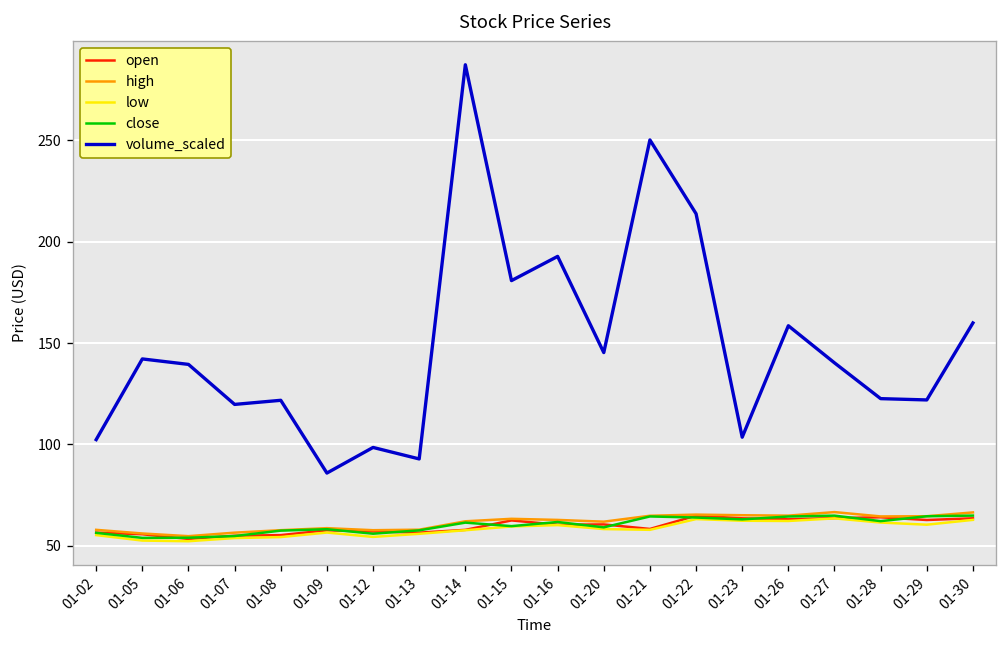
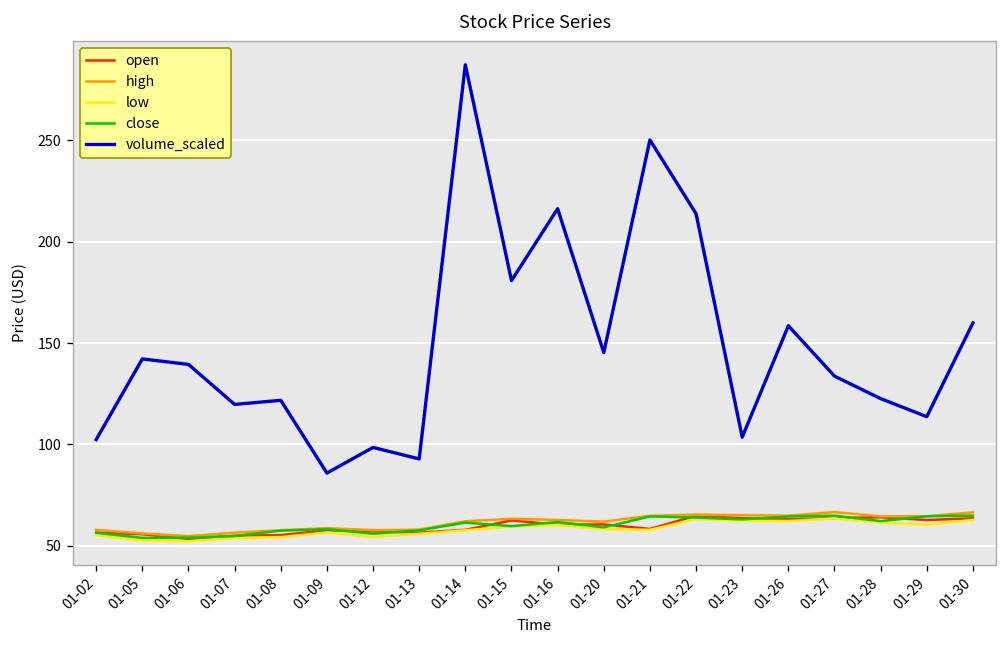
volume_scaled, 01-16: 193 -> 216
volume_scaled, 01-27: 140 -> 134
volume_scaled, 01-29: 122 -> 114
